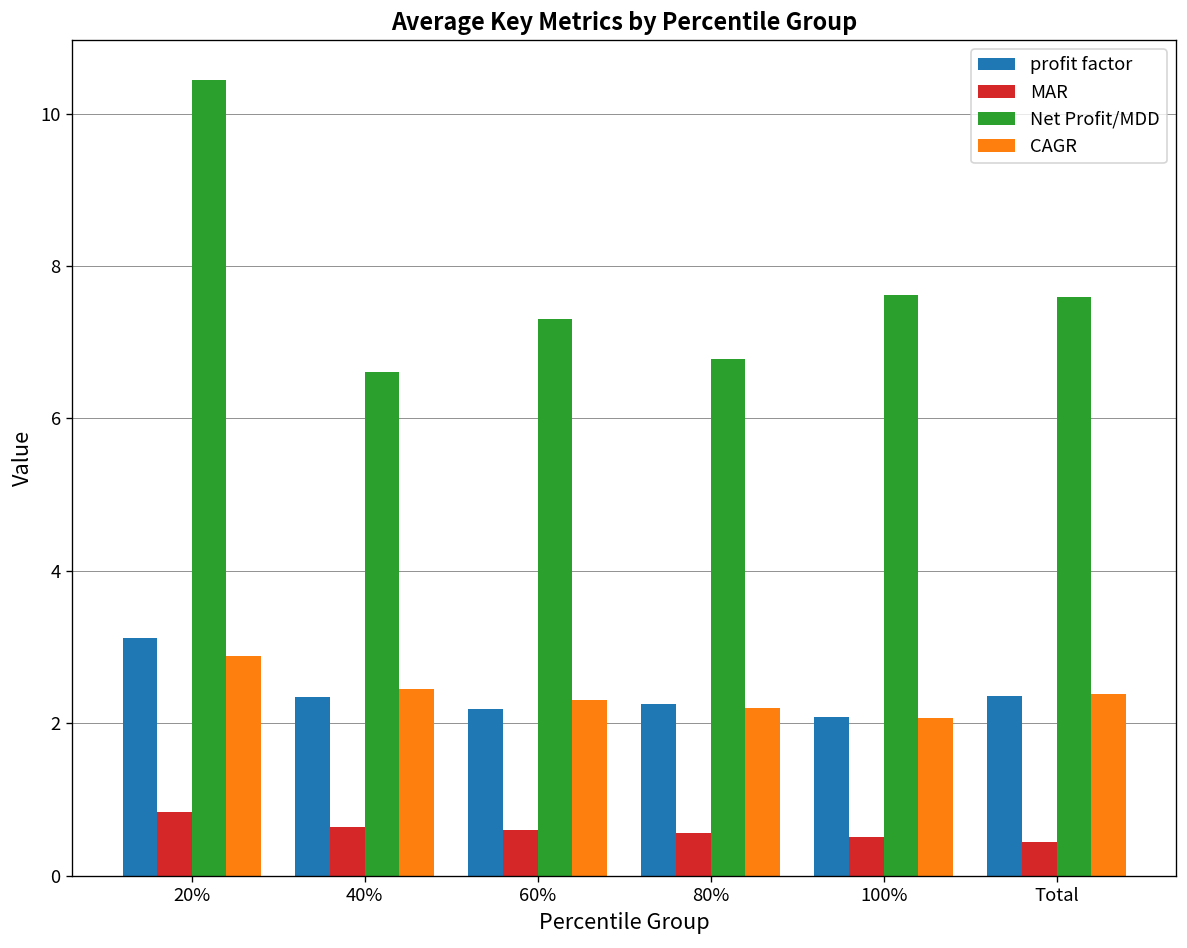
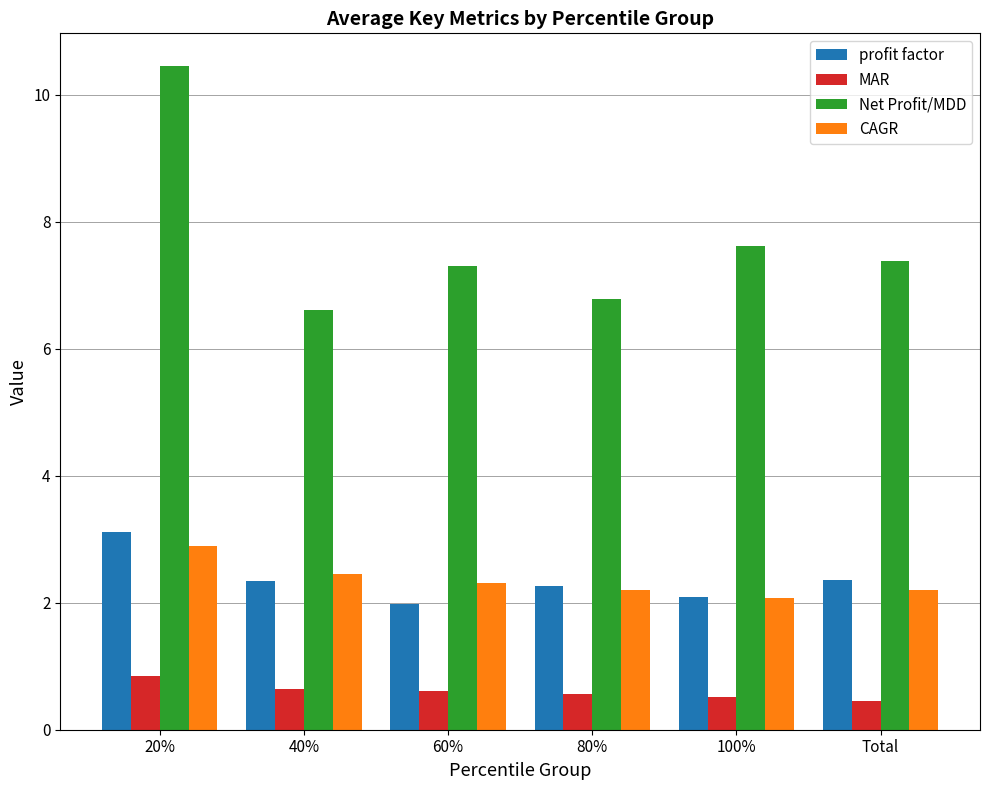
profit factor, 60%: 2.2 -> 2.0
Net Profit/MDD, Total: 7.6 -> 7.4
CAGR, Total: 2.4 -> 2.2
